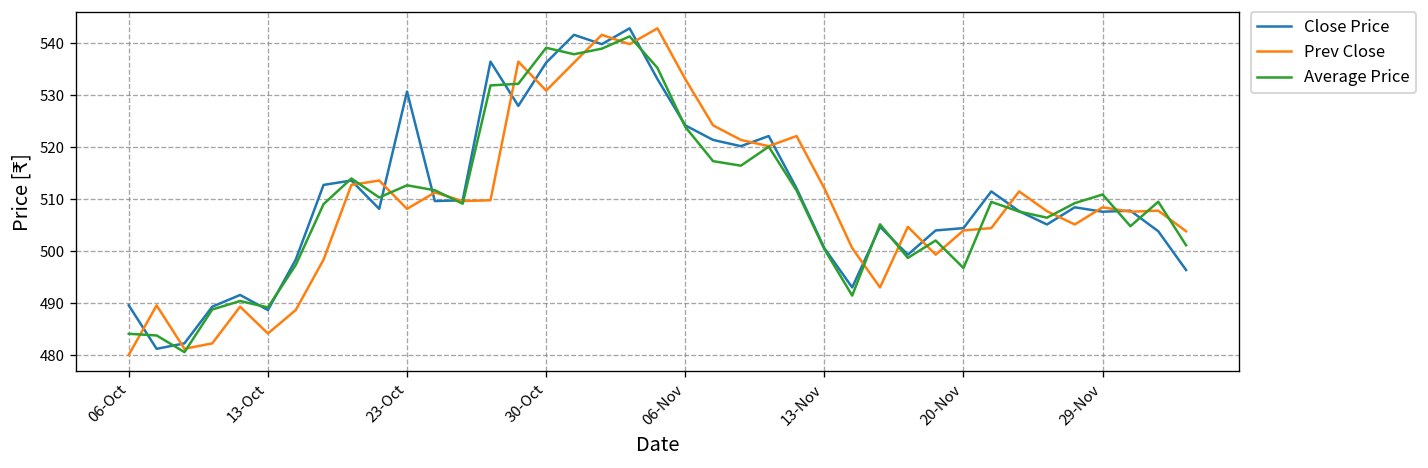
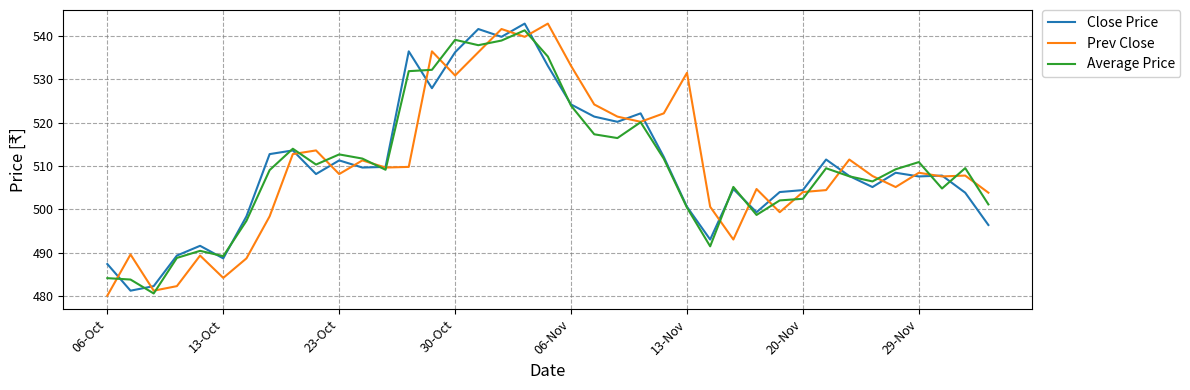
Close Price, 06-Oct: 490 -> 487
Close Price, 23-Oct: 531 -> 511
Prev Close, 13-Nov: 512 -> 532
Average Price, 20-Nov: 497 -> 502
